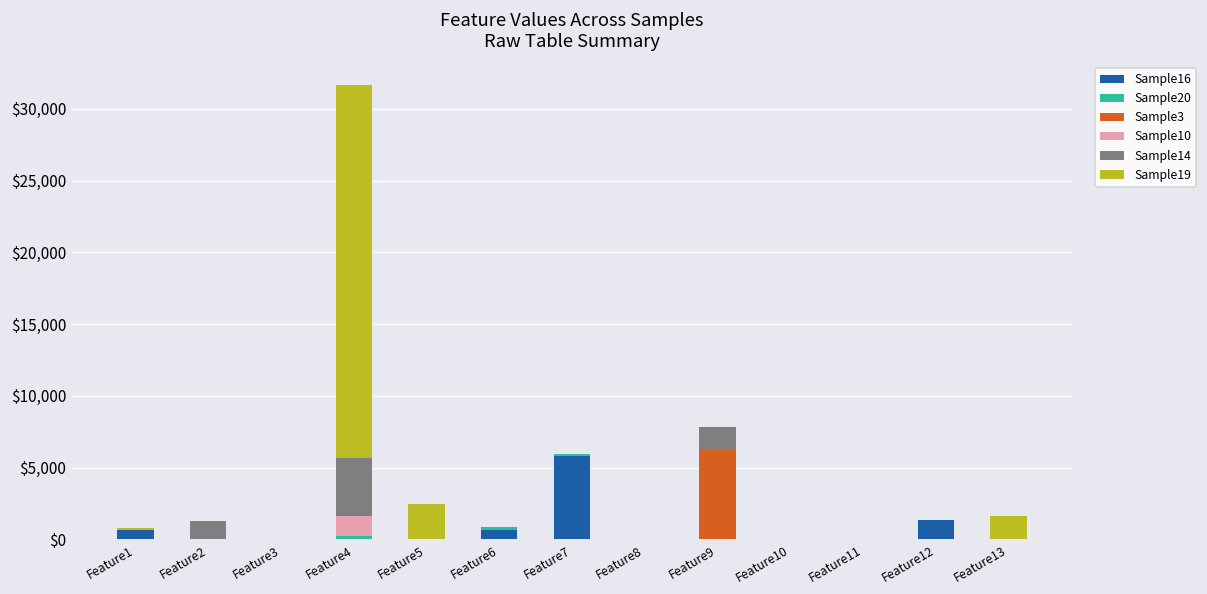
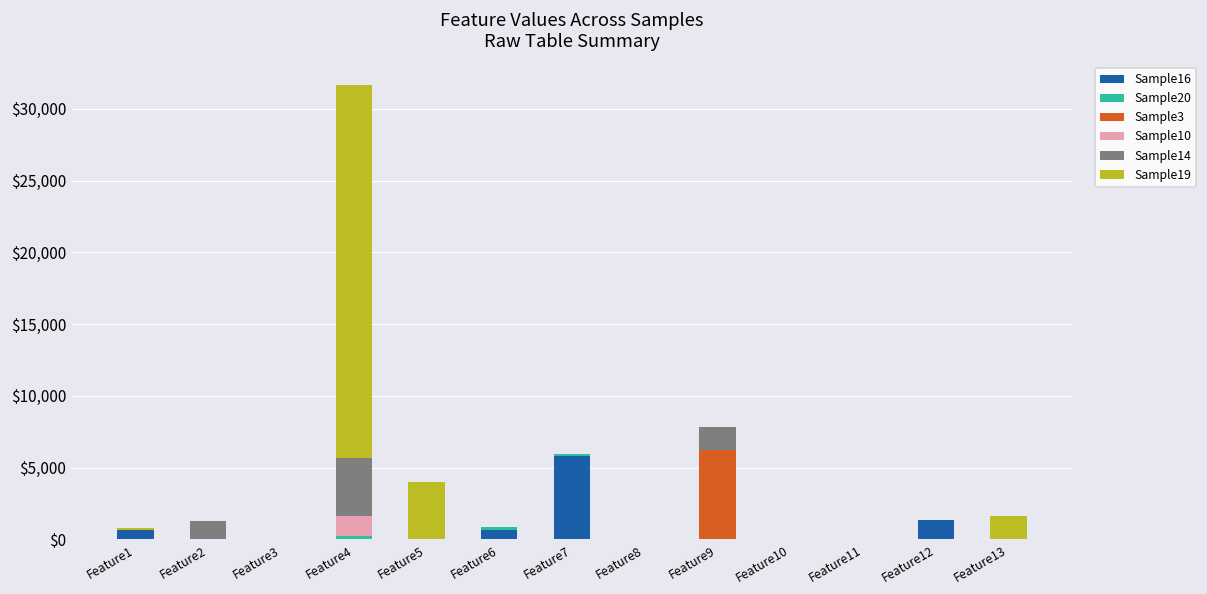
Sample19, Feature5: $2,400 -> $4,000
